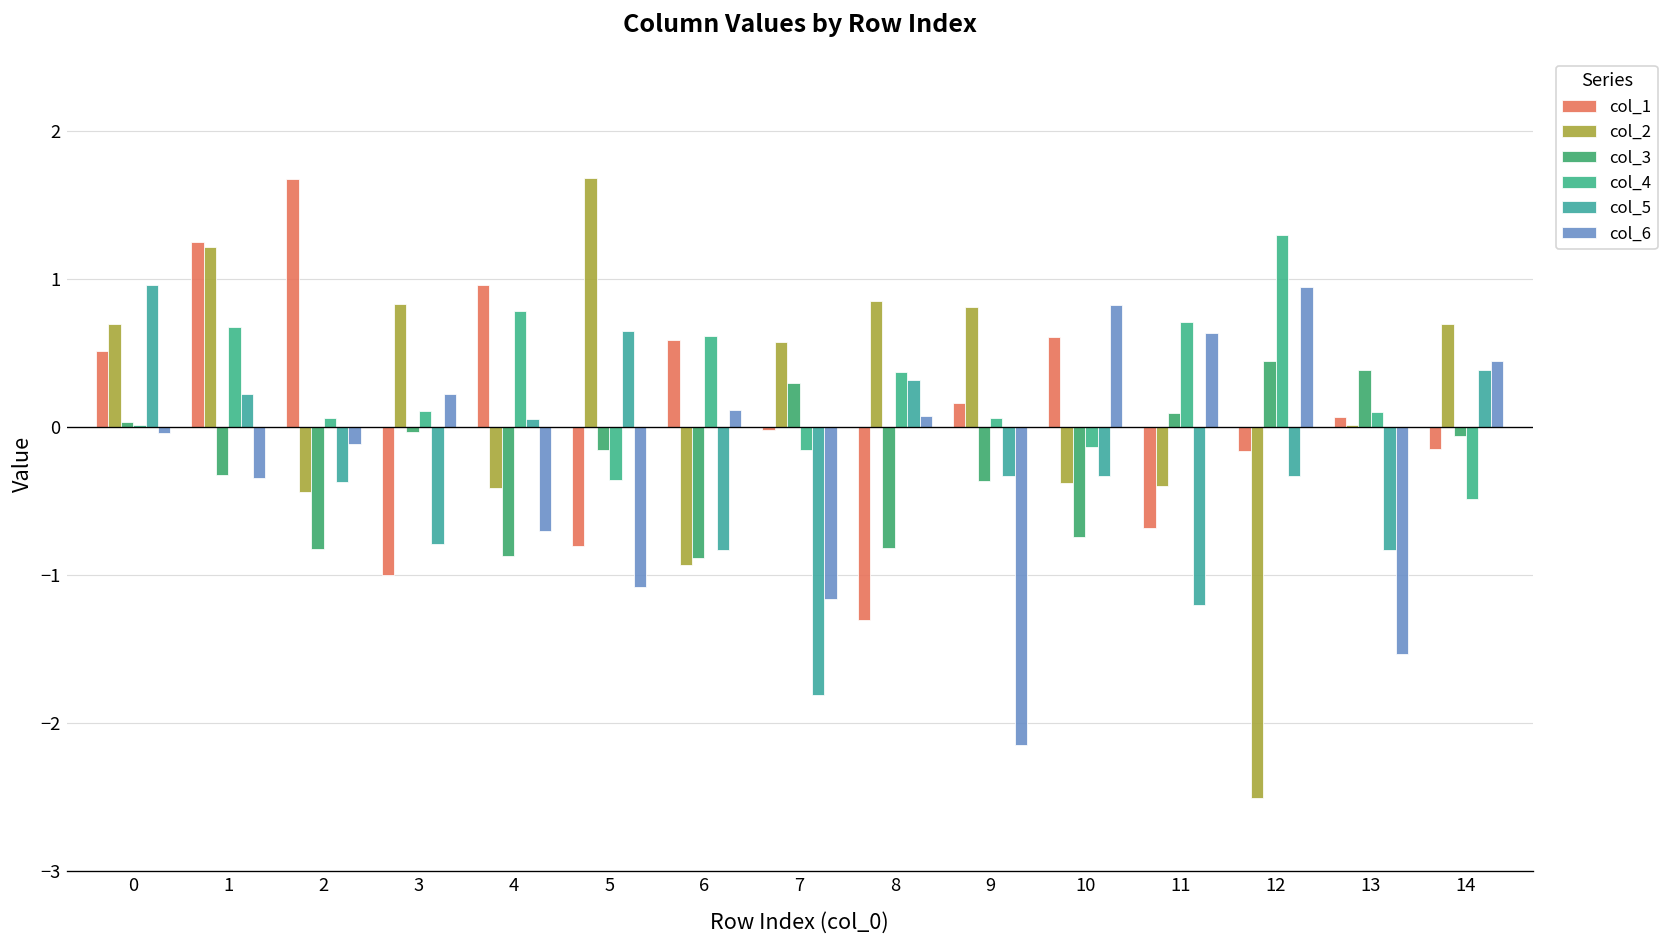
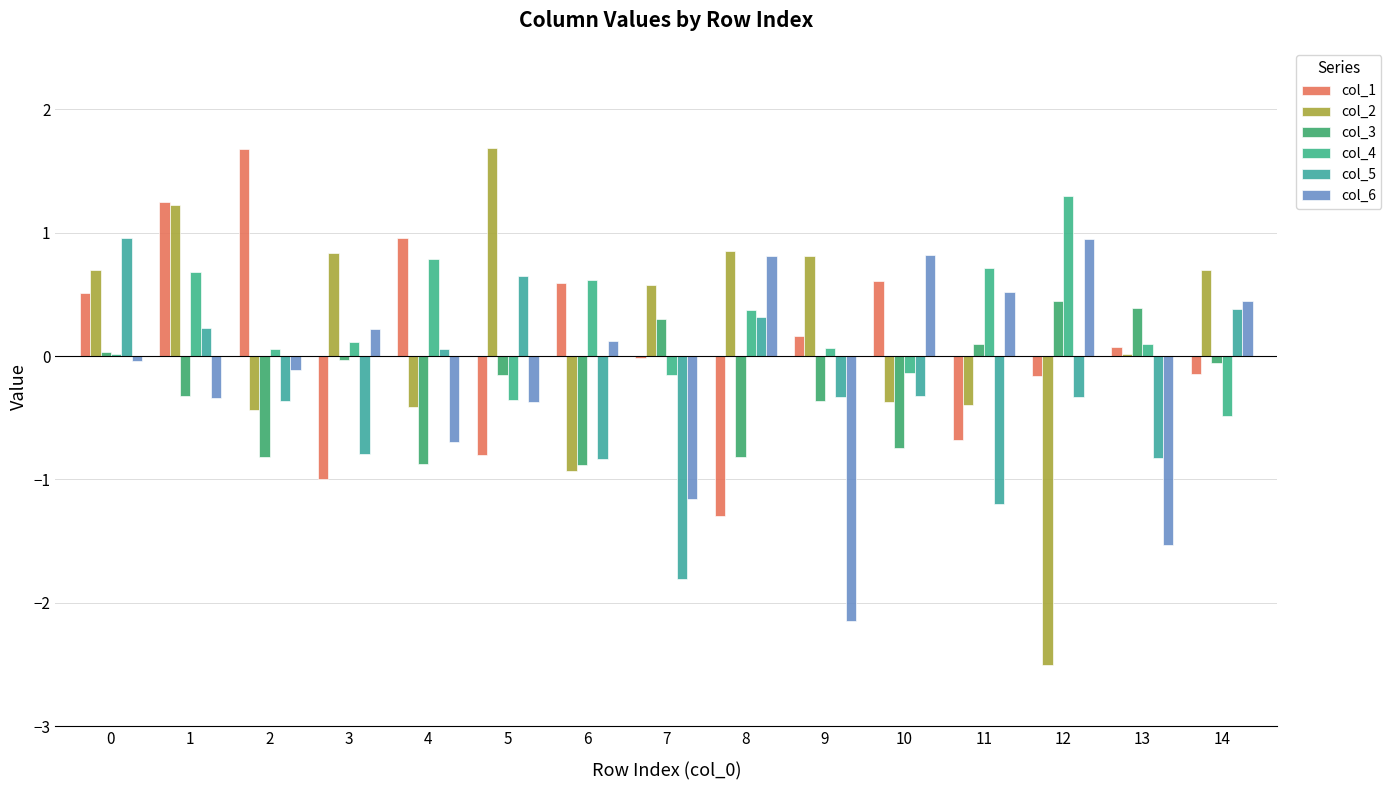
col_6, 5: -1.08 -> -0.37
col_6, 8: 0.07 -> 0.81
col_6, 11: 0.64 -> 0.52
